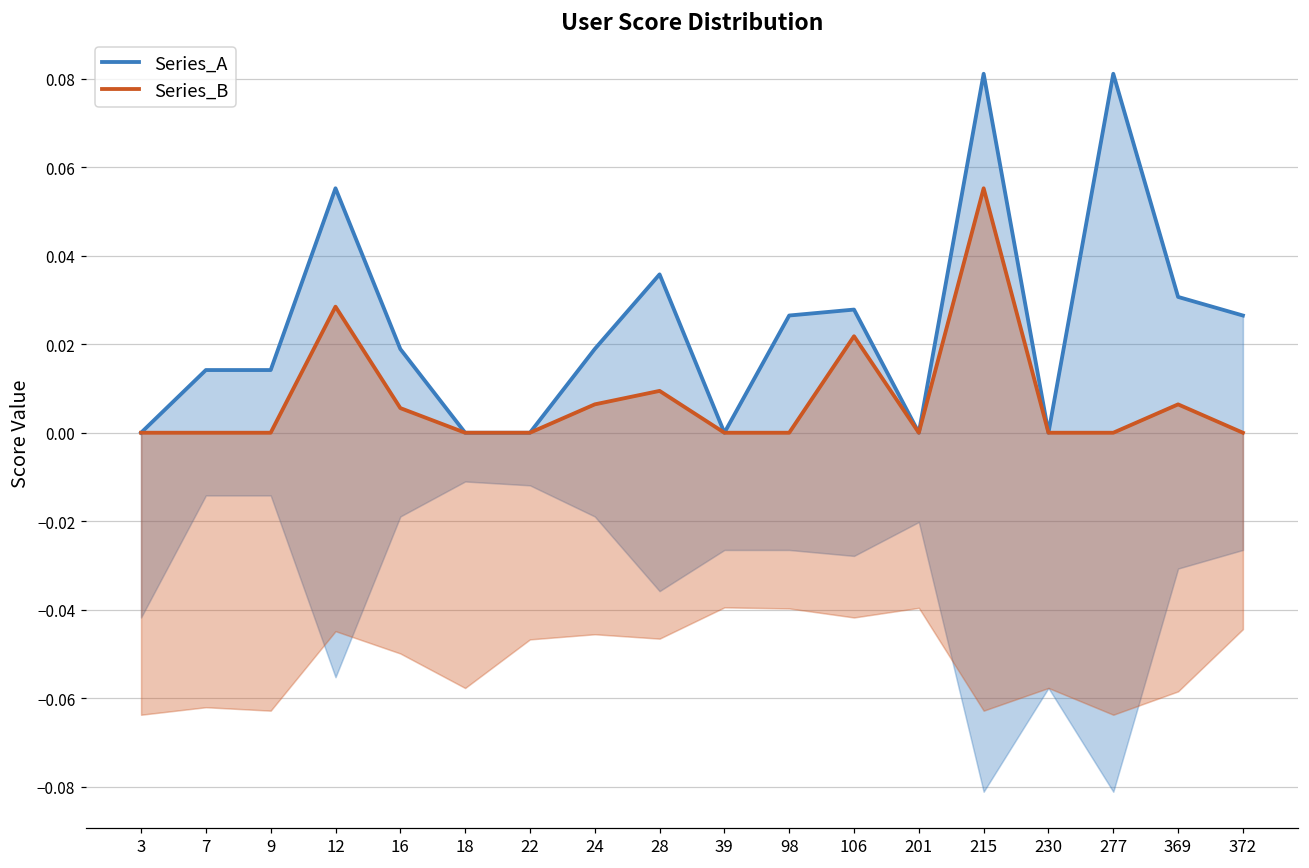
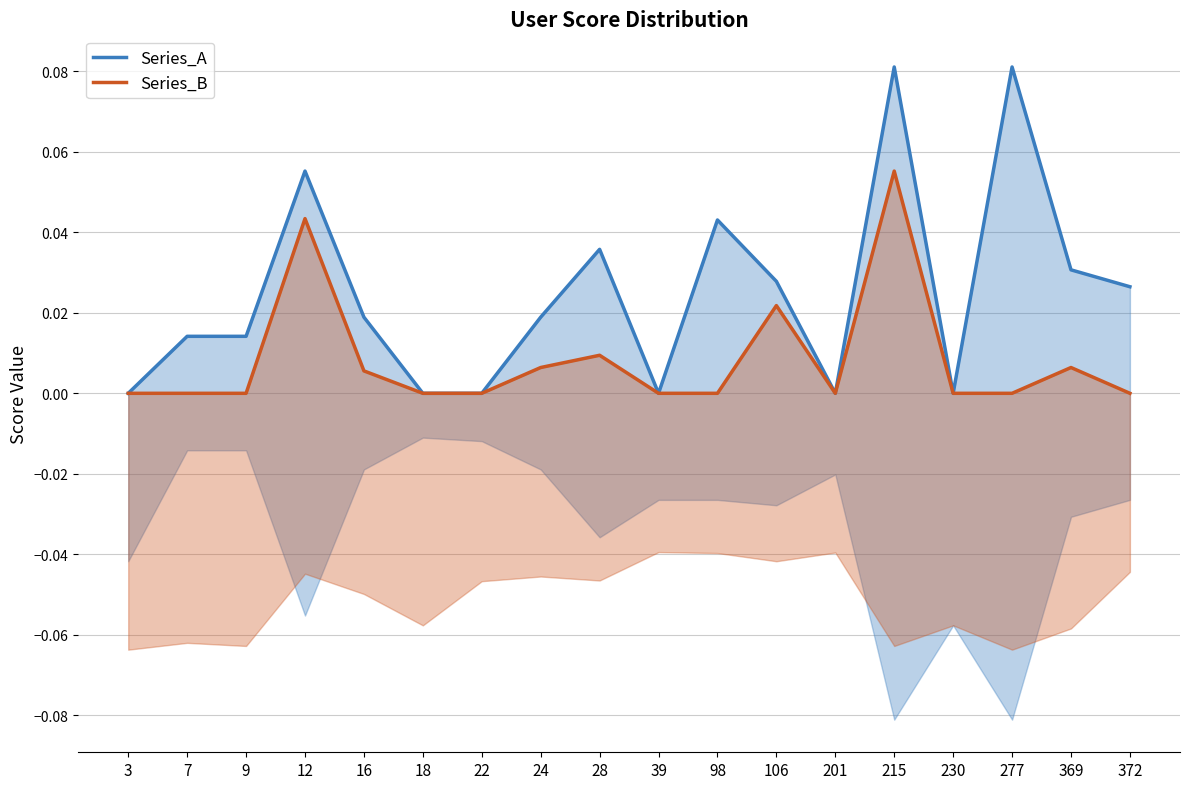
Series_B, 12: 0.028 -> 0.043
Series_A, 98: 0.026 -> 0.043
